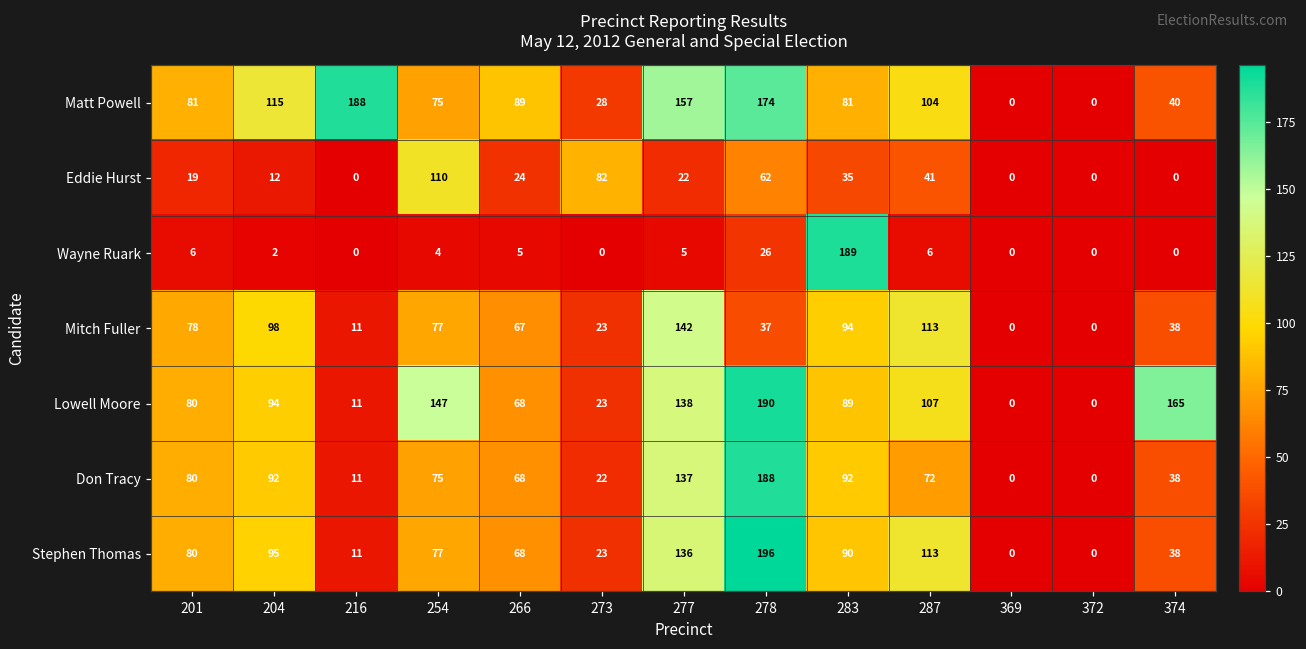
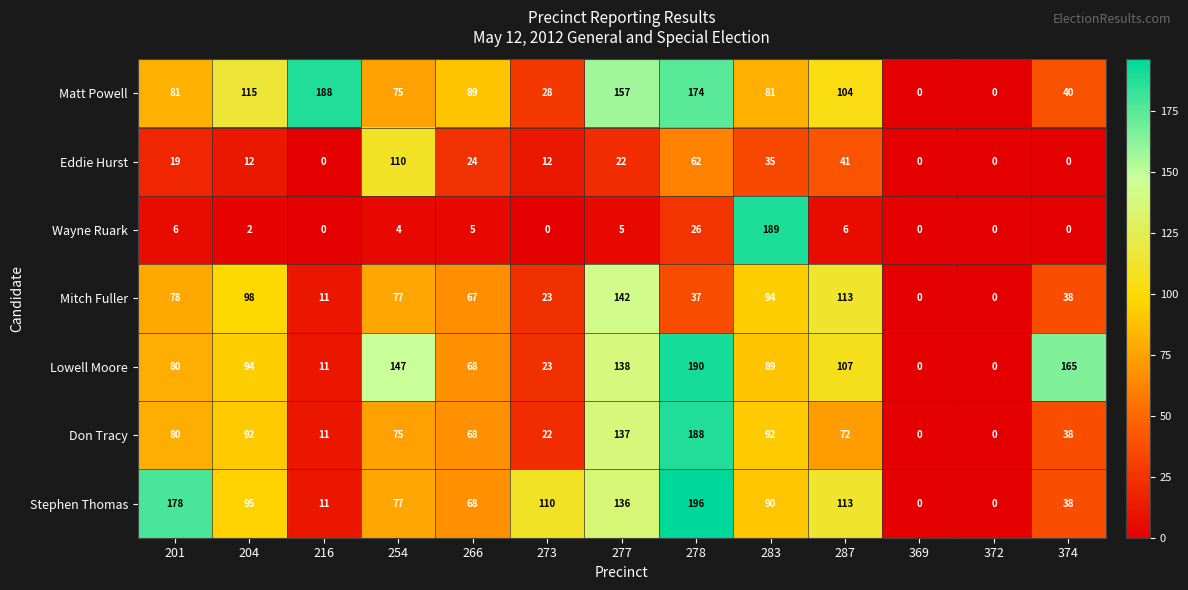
Eddie Hurst, 273: 82 -> 12
Stephen Thomas, 201: 80 -> 178
Stephen Thomas, 273: 23 -> 110
